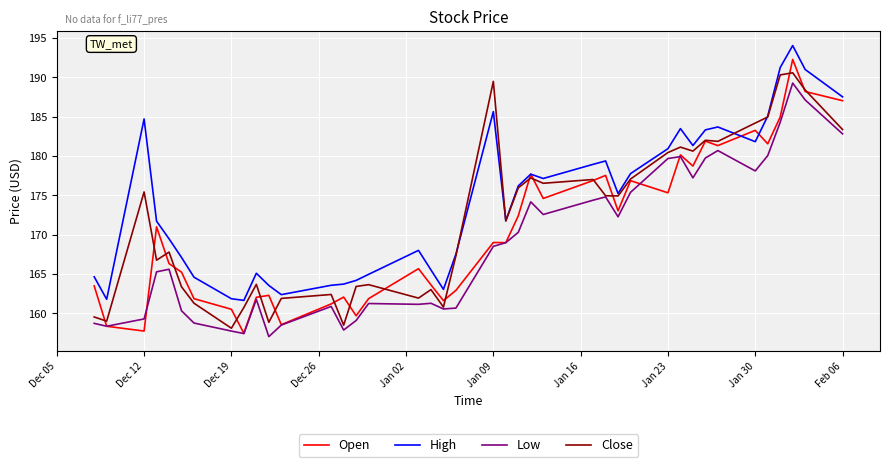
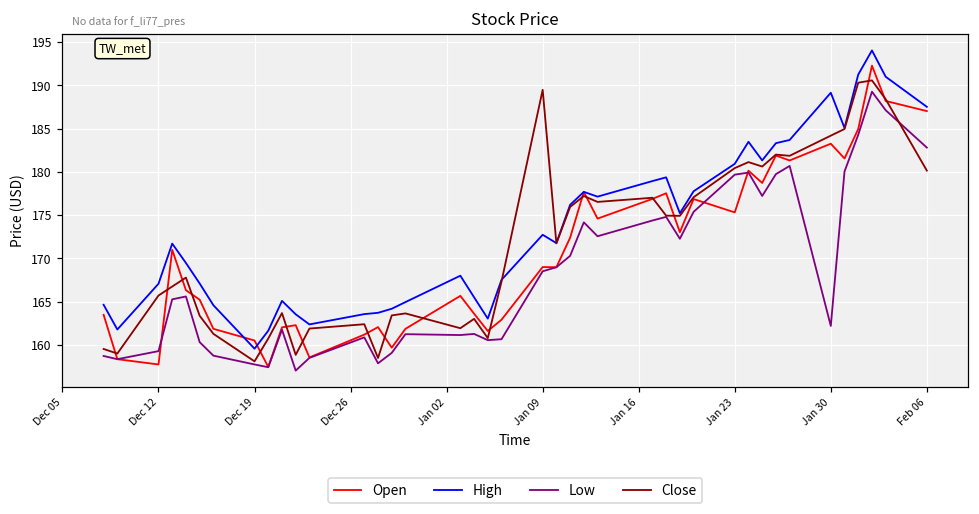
High, Dec 12: 185 -> 167
Close, Dec 12: 175 -> 166
High, Dec 19: 162 -> 160
High, Jan 09: 186 -> 173
High, Jan 30: 182 -> 189
Low, Jan 30: 178 -> 162
Close, Feb 06: 183 -> 180
